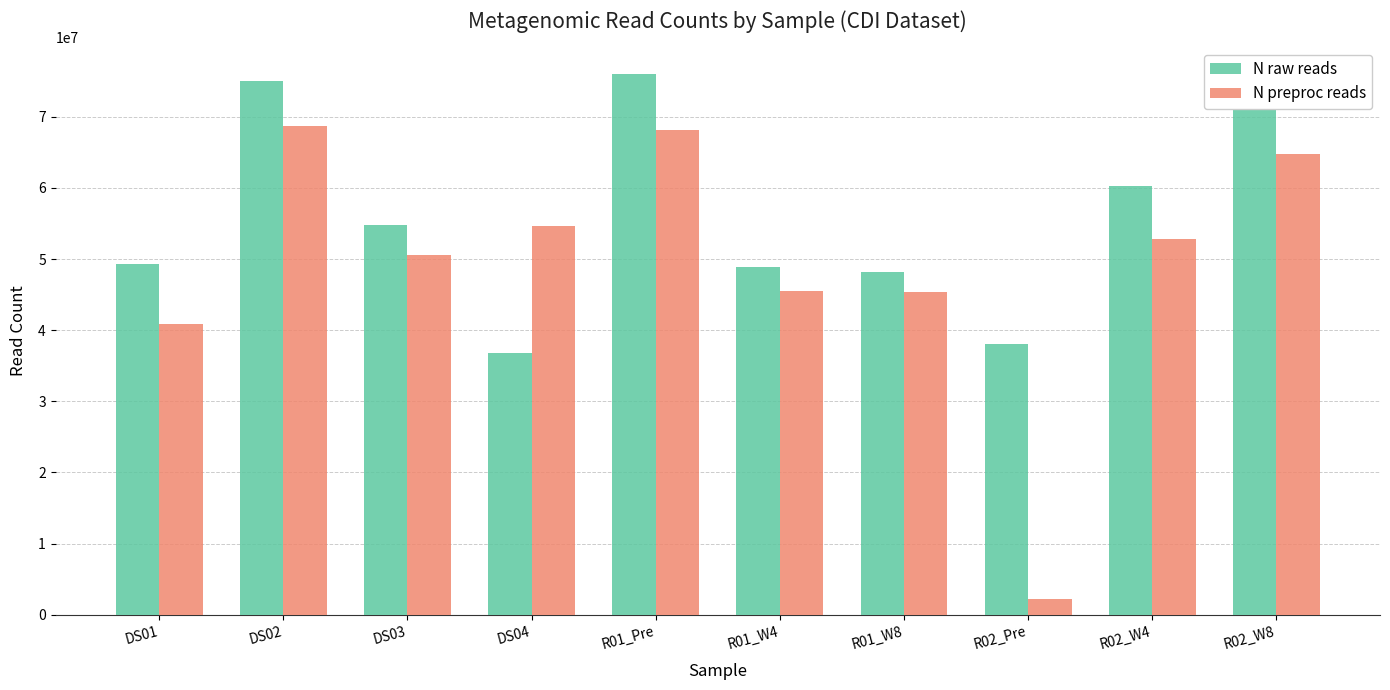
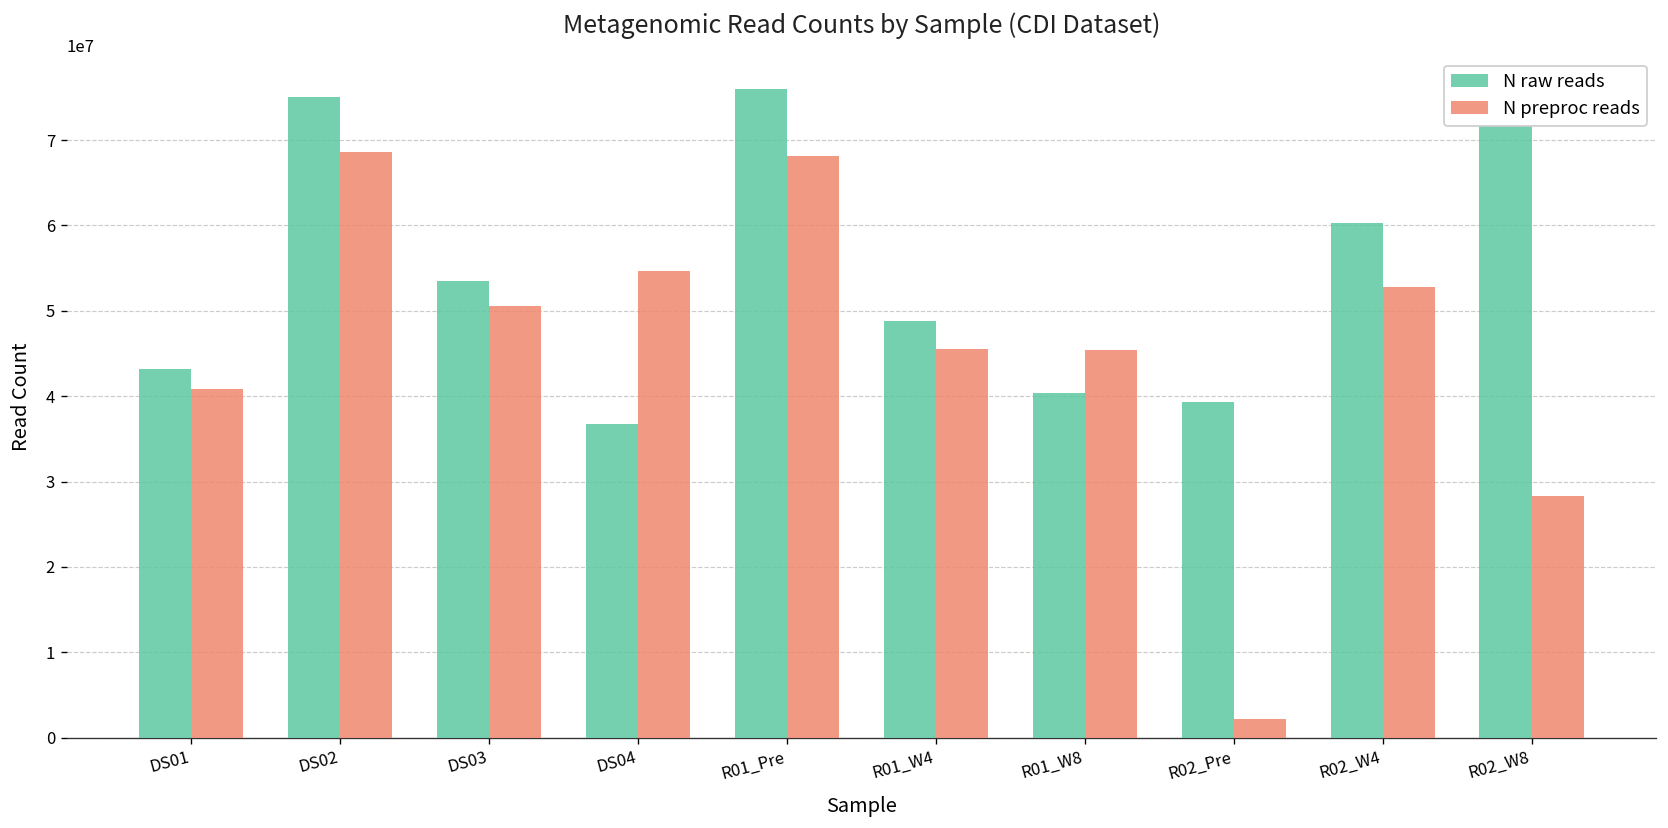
N raw reads, DS01: 49000000 -> 43000000
N raw reads, DS03: 55000000 -> 53000000
N raw reads, R01_W8: 48000000 -> 40000000
N raw reads, R02_Pre: 38000000 -> 39000000
N preproc reads, R02_W8: 65000000 -> 28000000
